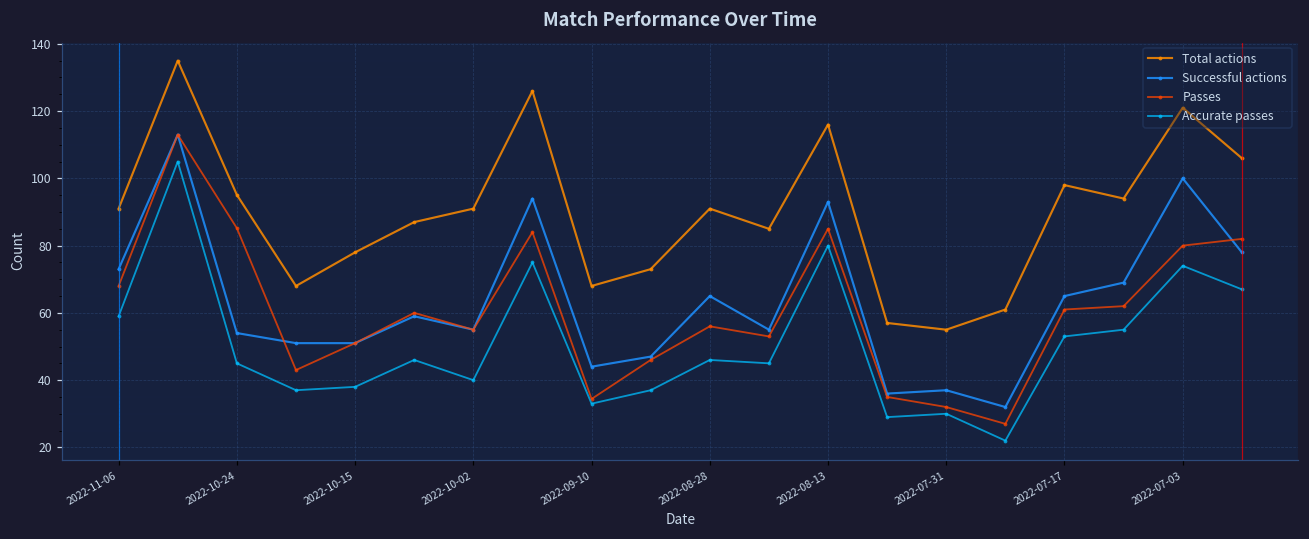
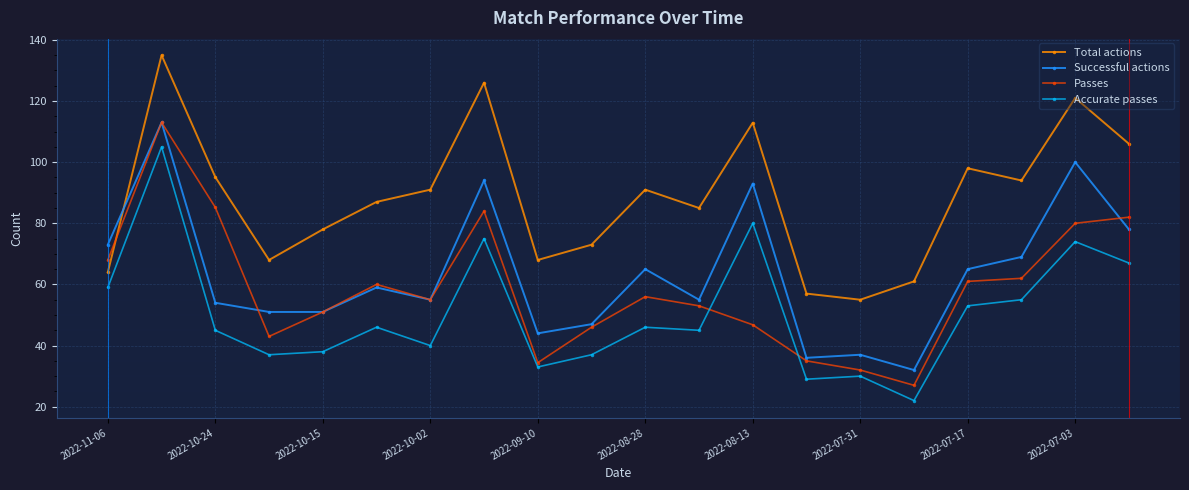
Total actions, 2022-11-06: 91 -> 64
Total actions, 2022-08-13: 116 -> 113
Passes, 2022-08-13: 85 -> 47
